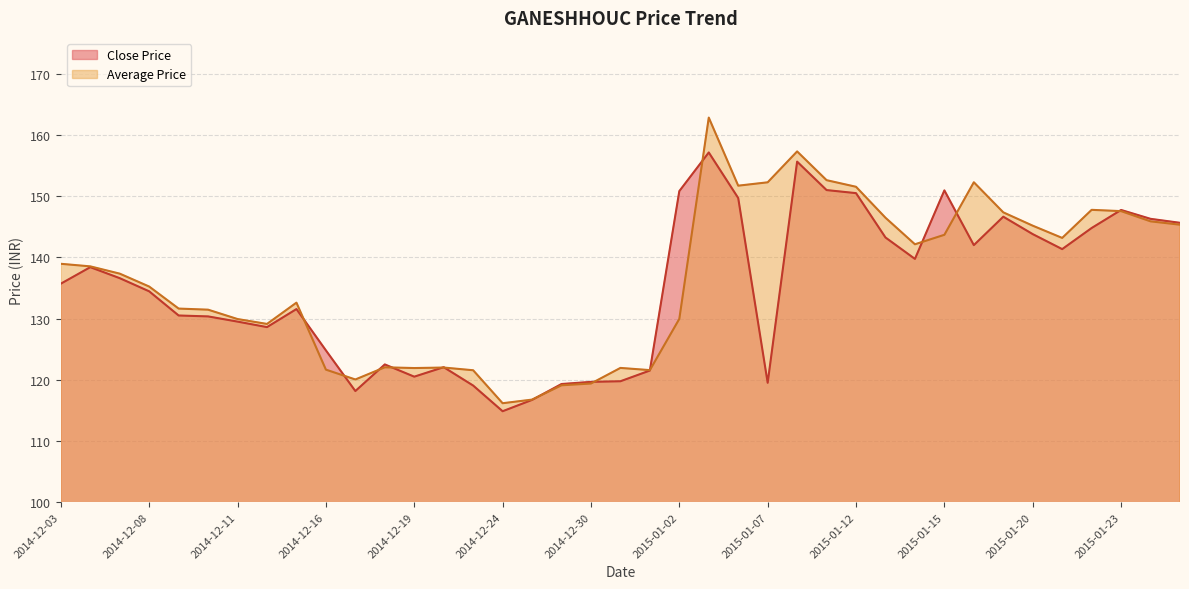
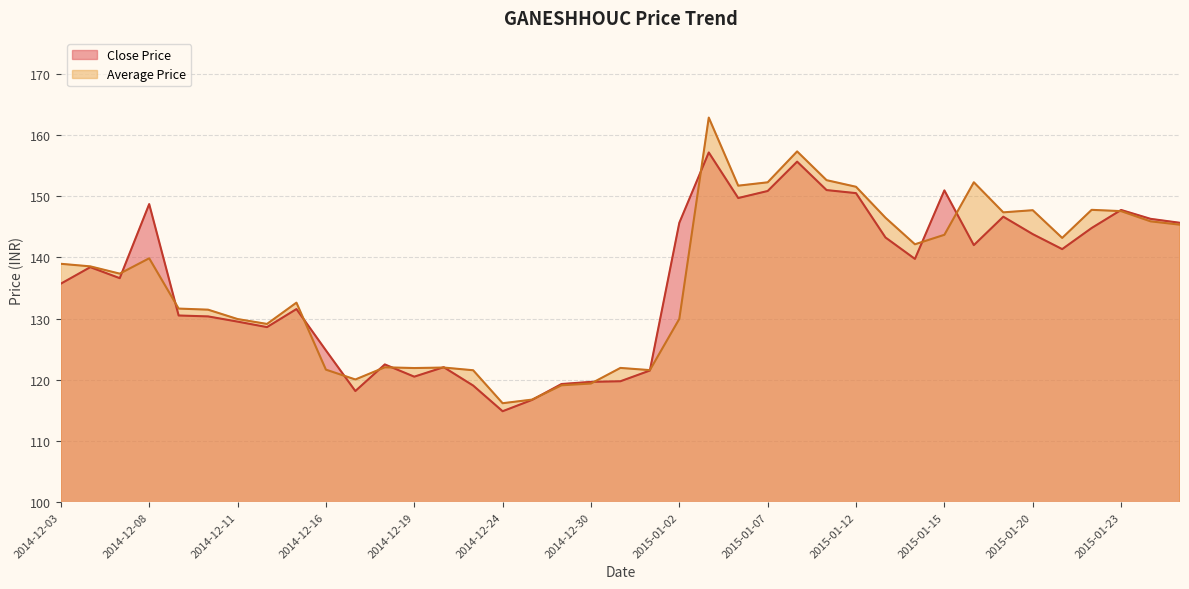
Close Price, 2014-12-08: 134 -> 149
Average Price, 2014-12-08: 135 -> 140
Close Price, 2015-01-02: 151 -> 146
Close Price, 2015-01-07: 120 -> 151
Average Price, 2015-01-20: 145 -> 148
